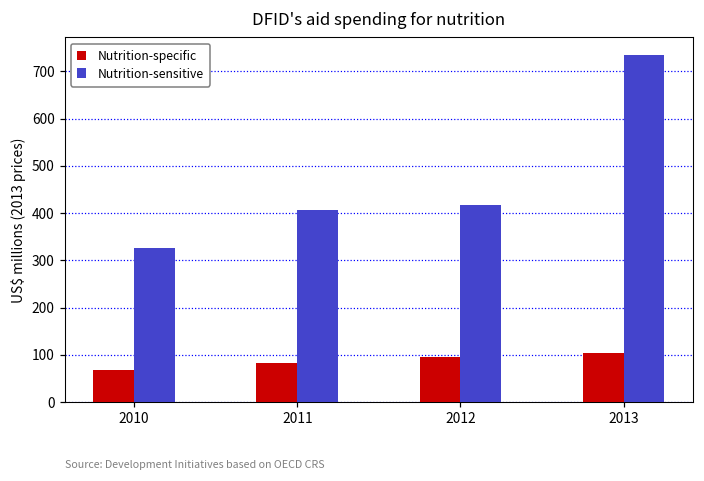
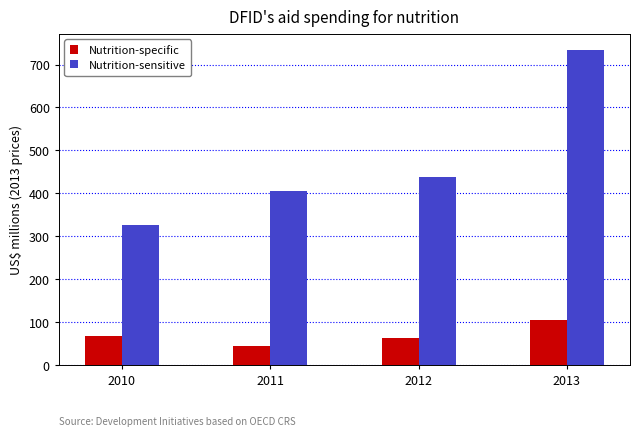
Nutrition-specific, 2011: 80 -> 50
Nutrition-specific, 2012: 100 -> 60
Nutrition-sensitive, 2012: 420 -> 440
